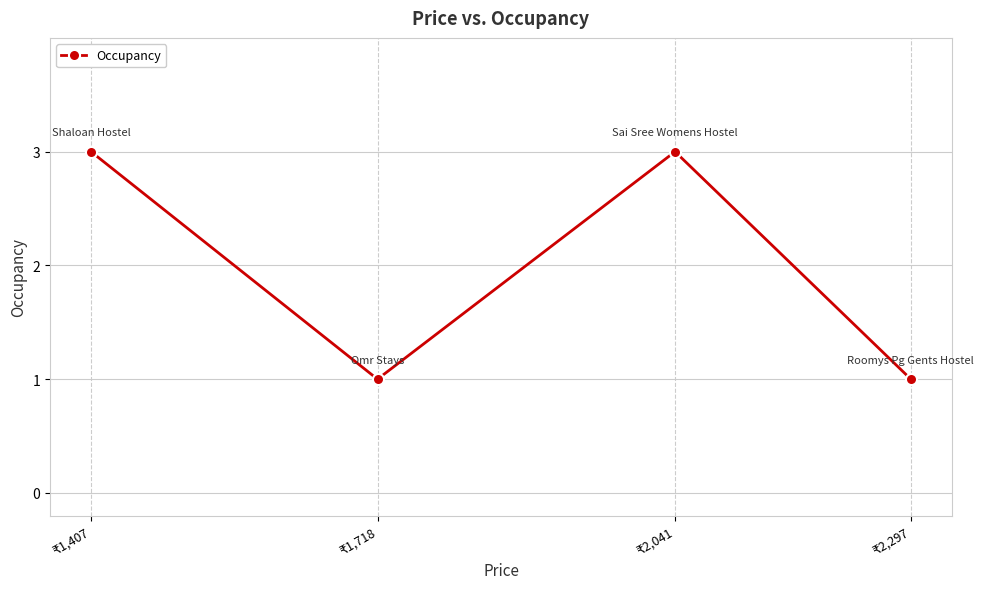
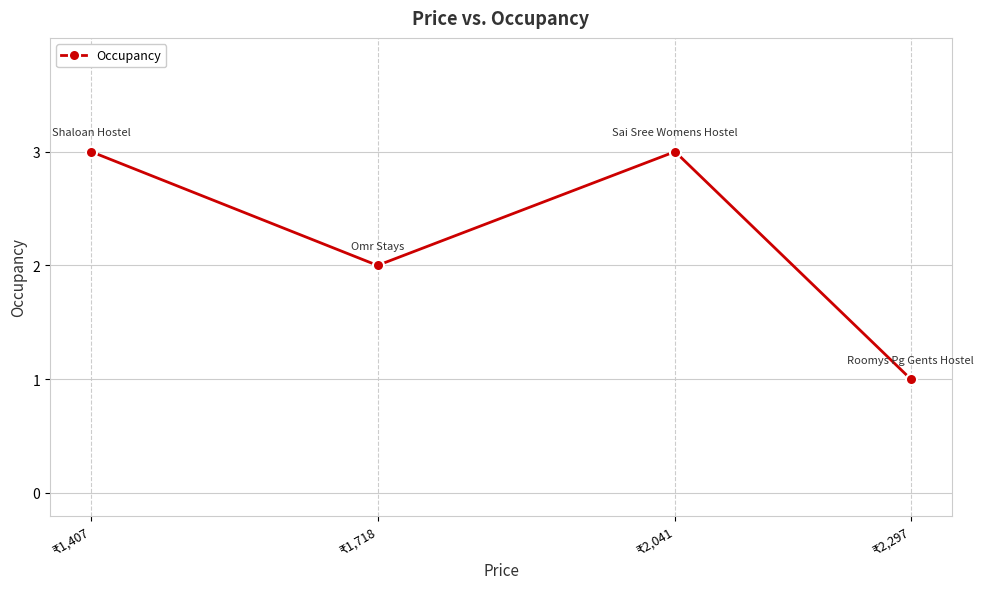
₹1,718: 1 -> 2
